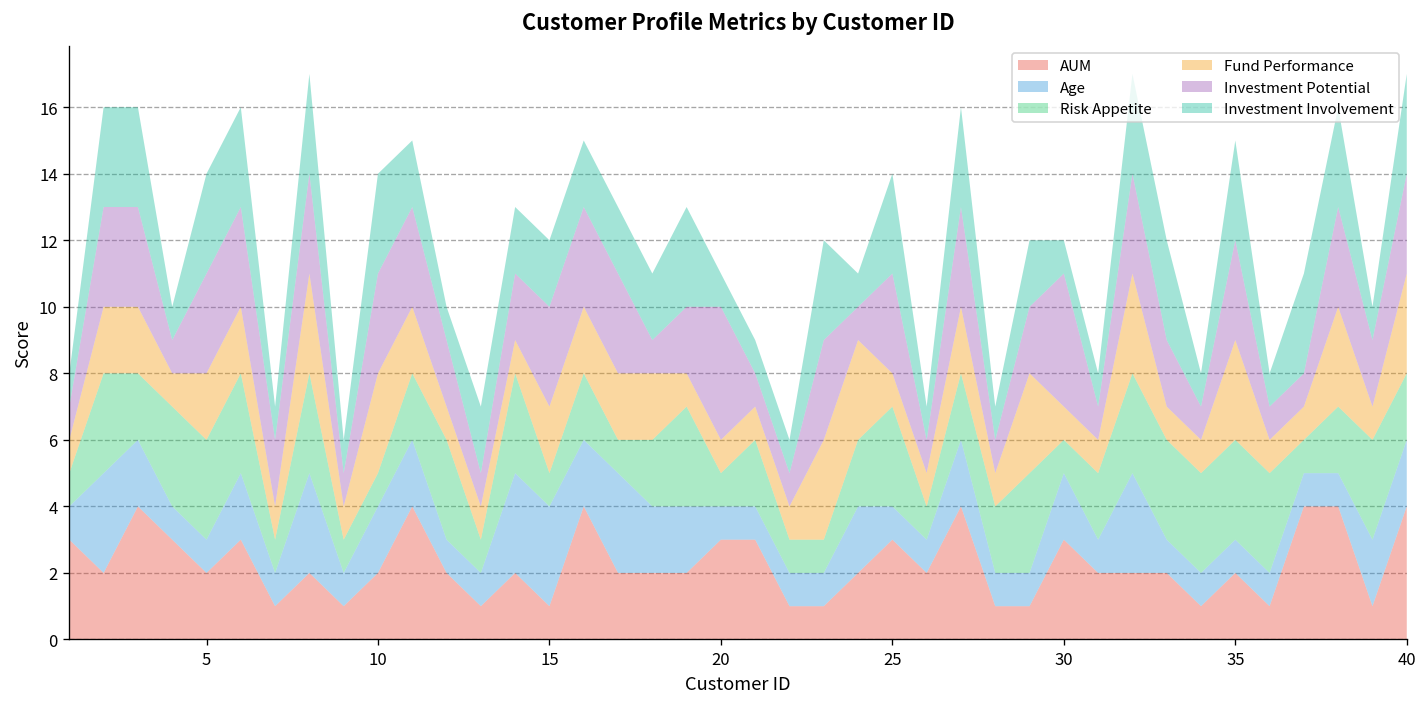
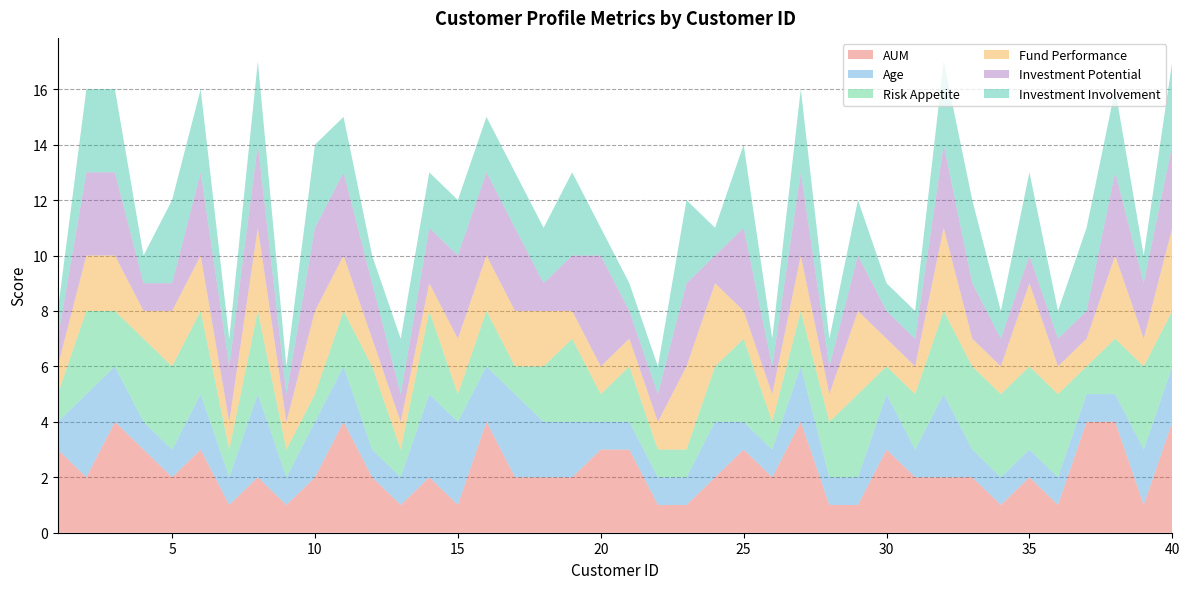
Investment Potential, 5: 3 -> 1
Investment Potential, 30: 4 -> 1
Investment Potential, 35: 3 -> 1
